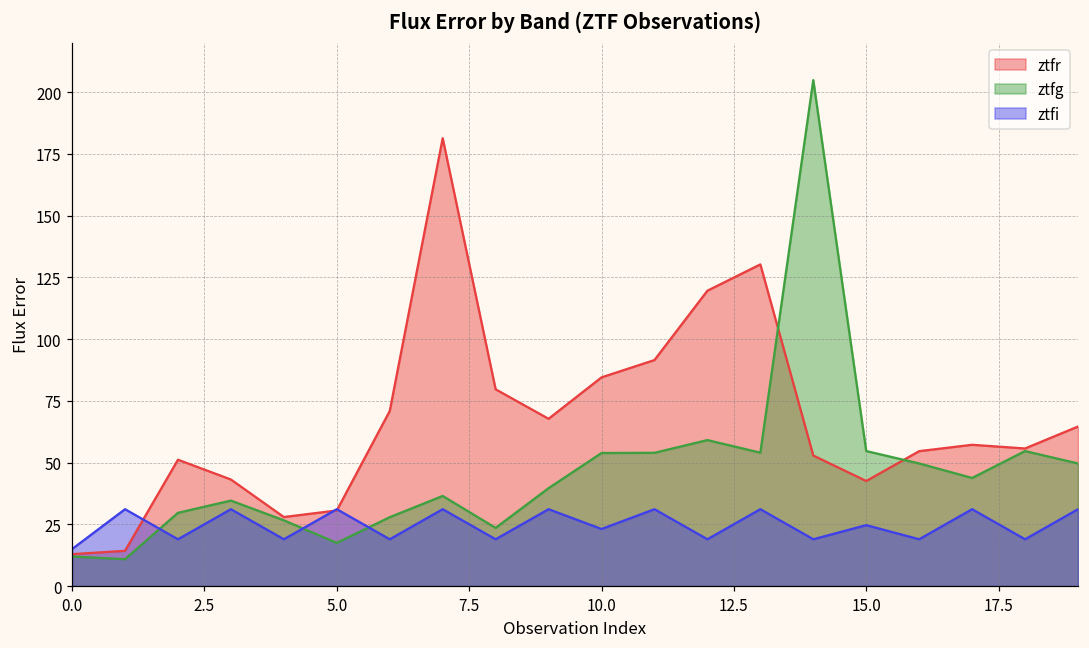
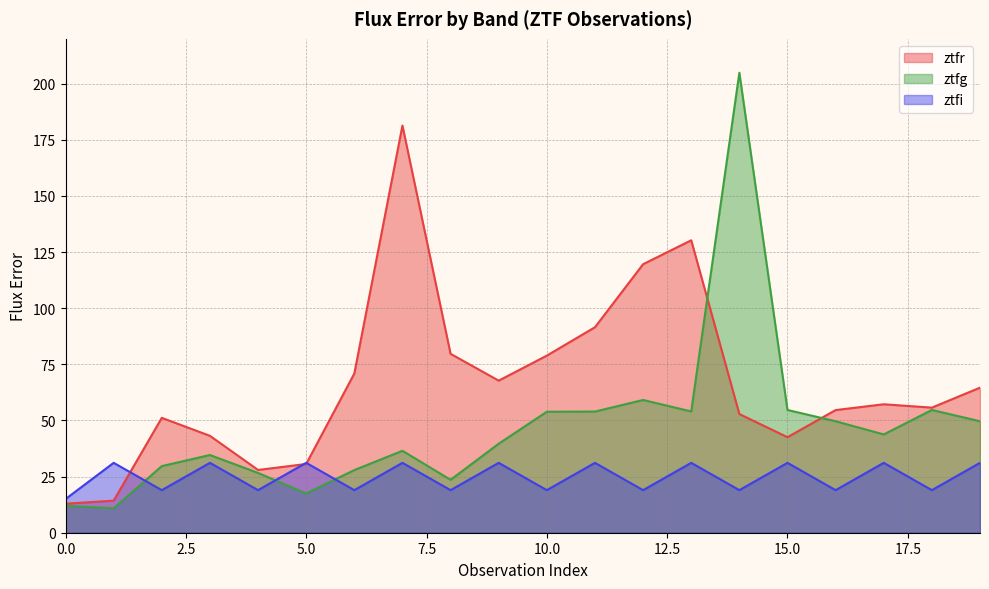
ztfr, 10.0: 85 -> 79
ztfi, 10.0: 23 -> 19
ztfi, 15.0: 25 -> 31
